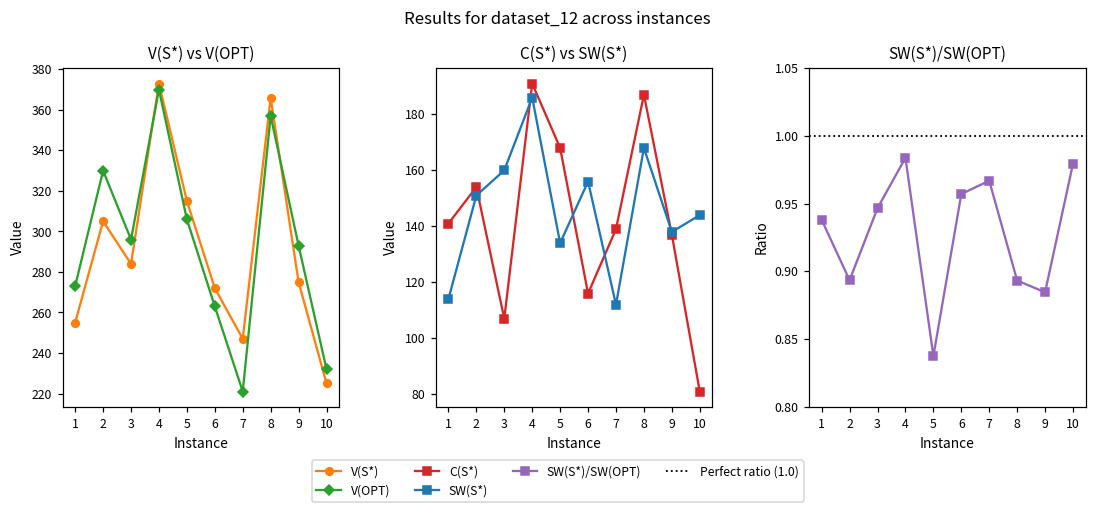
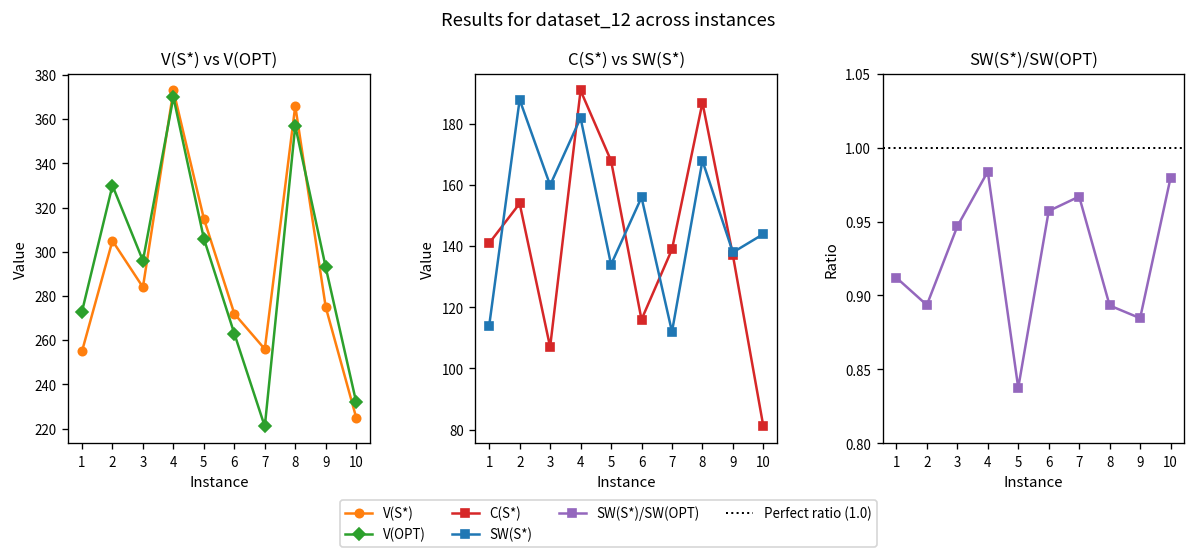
V(S*) vs V(OPT), V(S*), 7: 247 -> 256
C(S*) vs SW(S*), SW(S*), 2: 151 -> 188
C(S*) vs SW(S*), SW(S*), 4: 186 -> 182
SW(S*)/SW(OPT), 1: 0.938 -> 0.912
